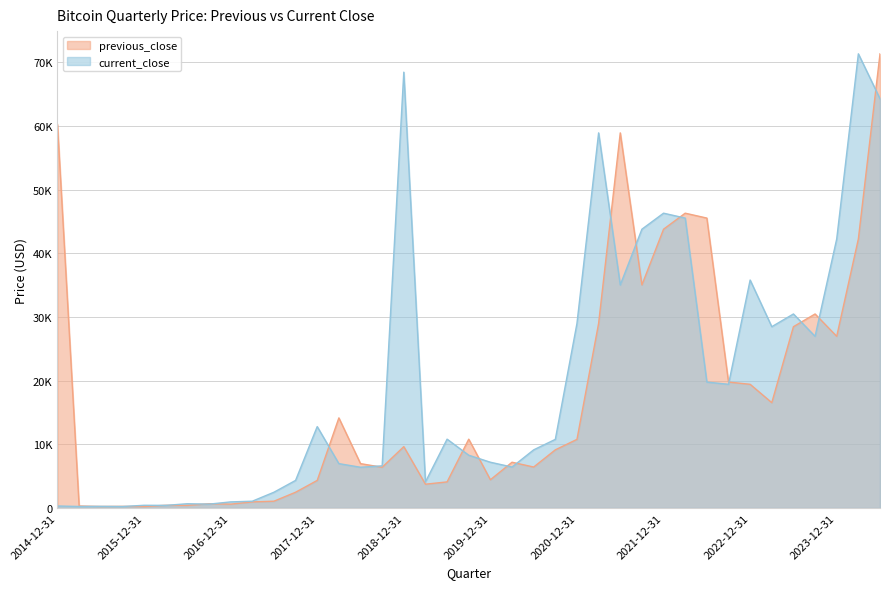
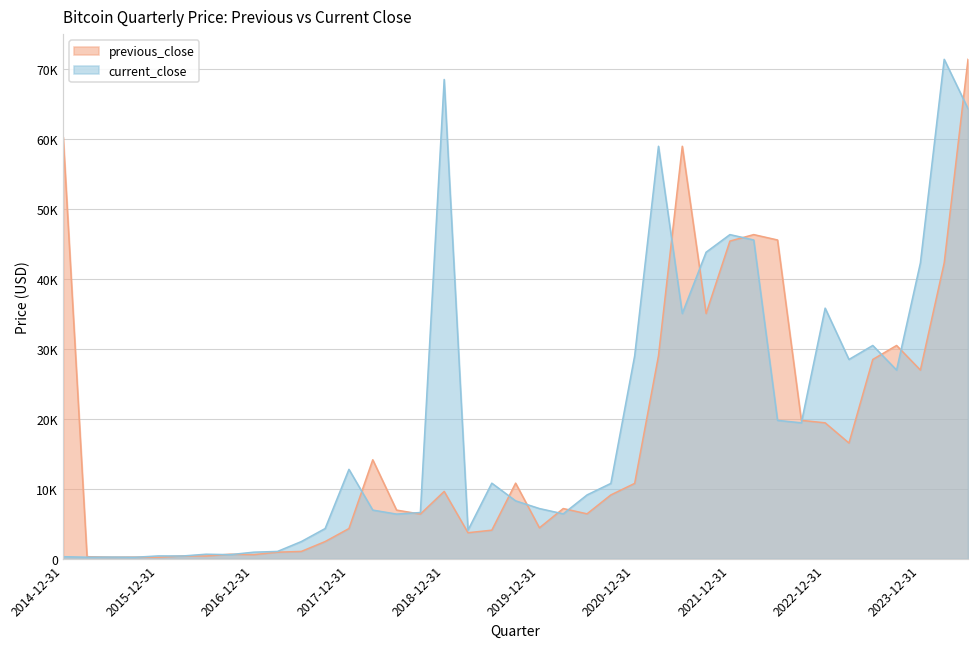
previous_close, 2021-12-31: 44000 -> 45000
